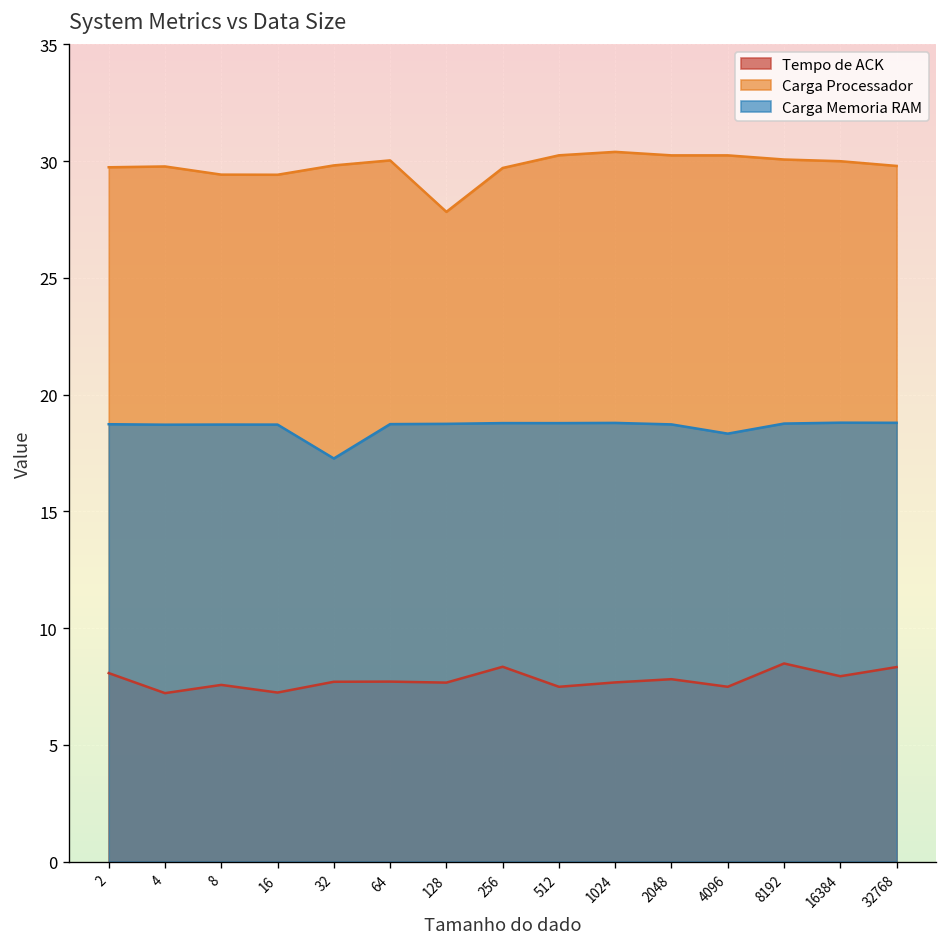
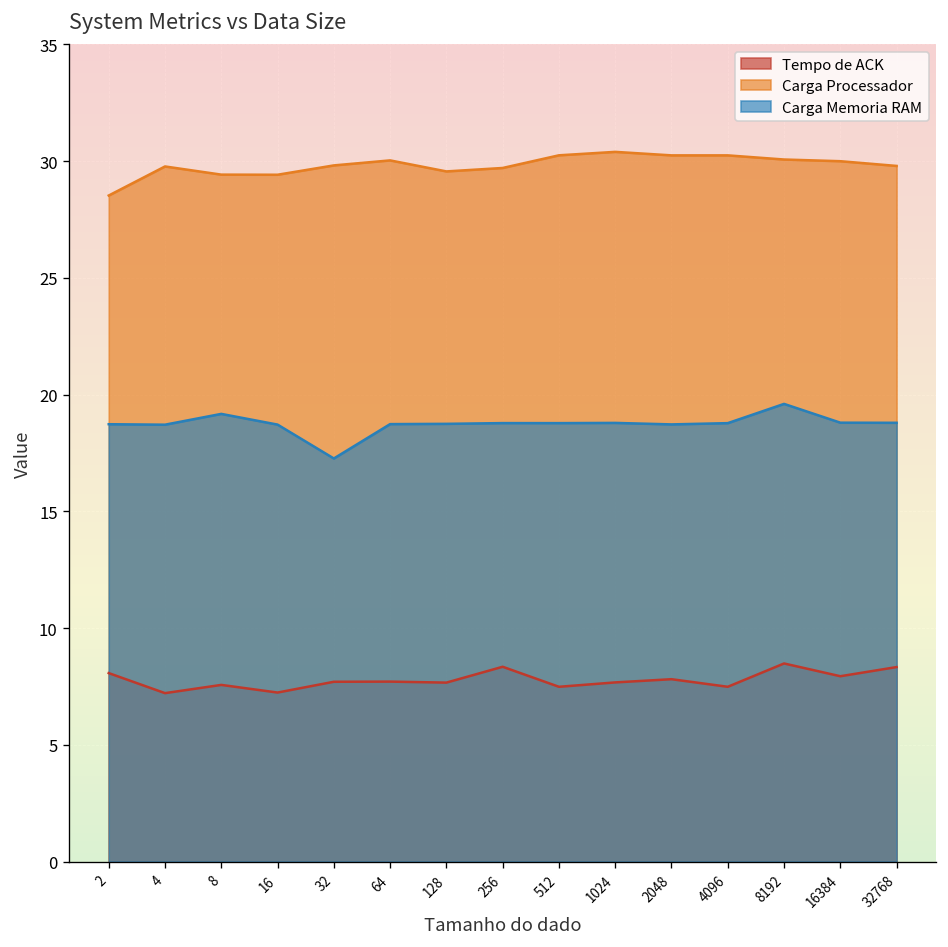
Carga Processador, 2: 29.7 -> 28.5
Carga Memoria RAM, 8: 18.7 -> 19.2
Carga Processador, 128: 27.8 -> 29.6
Carga Memoria RAM, 4096: 18.3 -> 18.8
Carga Memoria RAM, 8192: 18.8 -> 19.6
